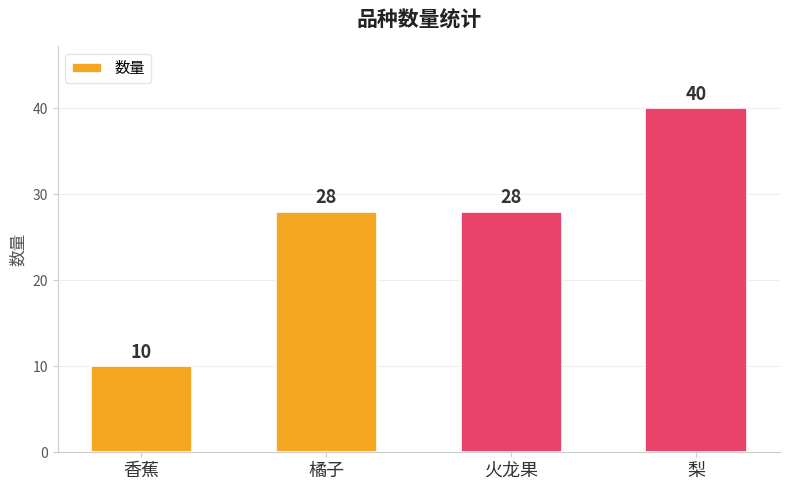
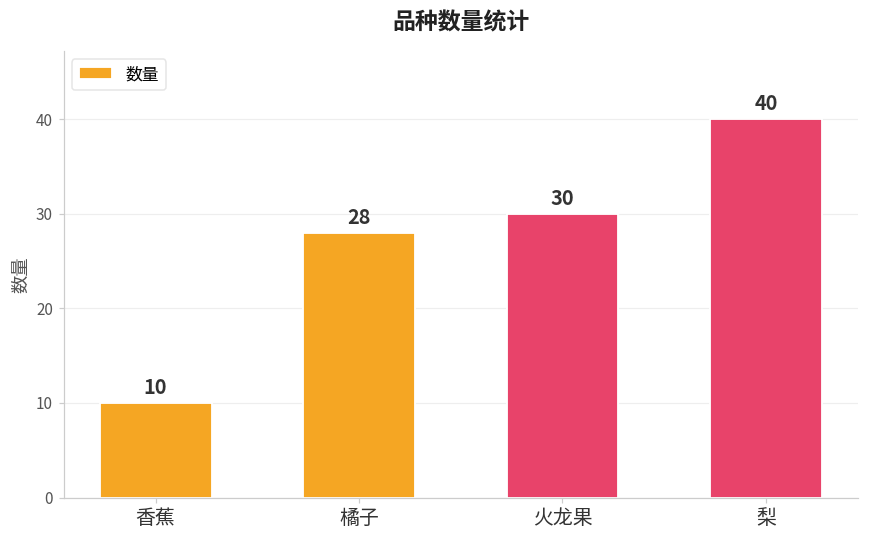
火龙果: 28 -> 30
